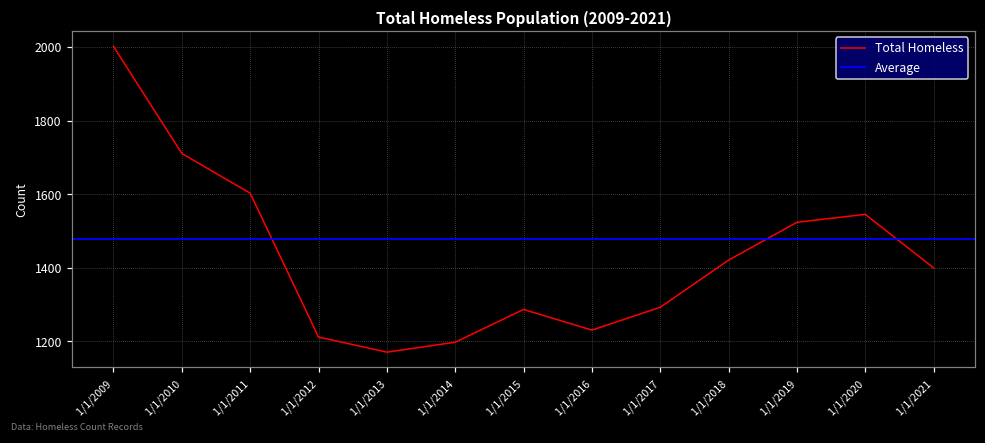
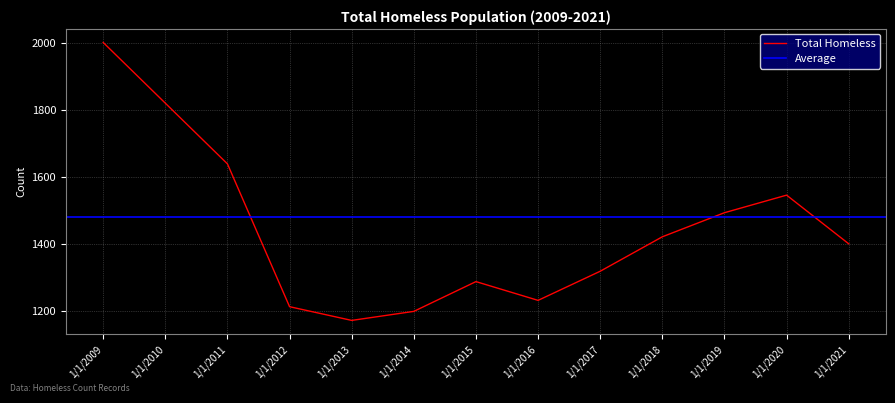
1/1/2010: 1710 -> 1820
1/1/2011: 1600 -> 1640
1/1/2017: 1290 -> 1320
1/1/2019: 1520 -> 1490
